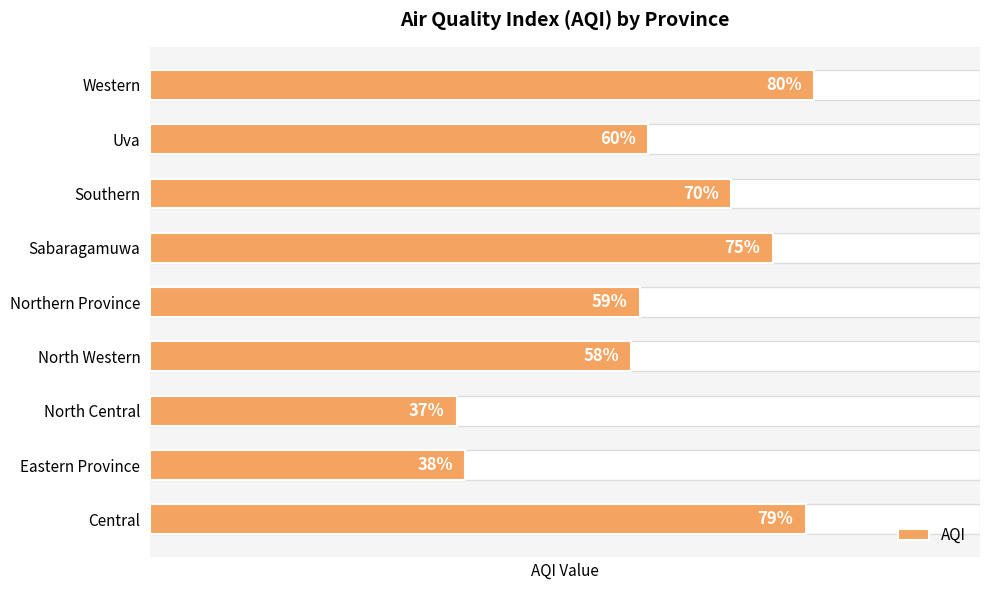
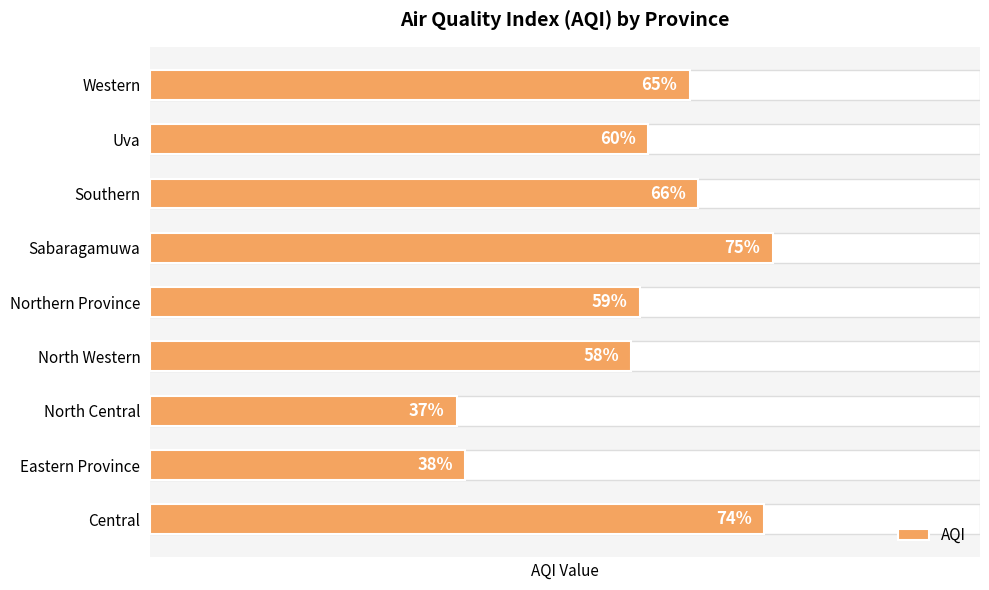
AQI, Western: 80% -> 65%
AQI, Southern: 70% -> 66%
AQI, Central: 79% -> 74%
